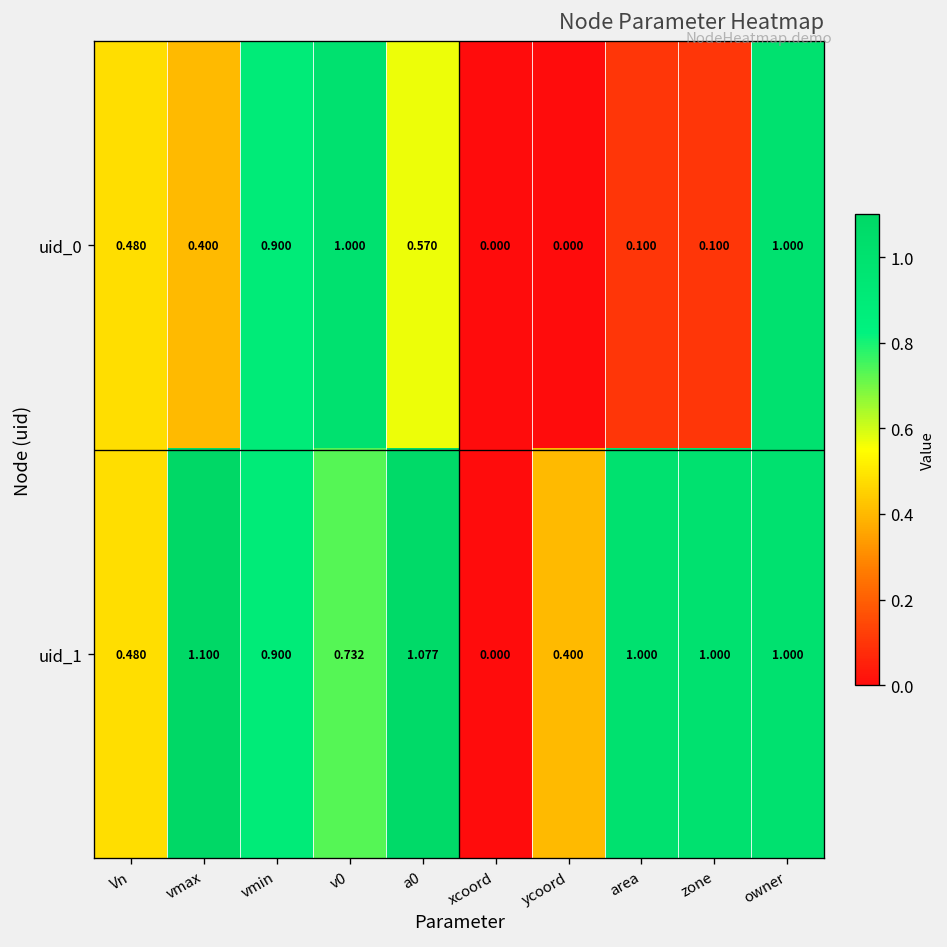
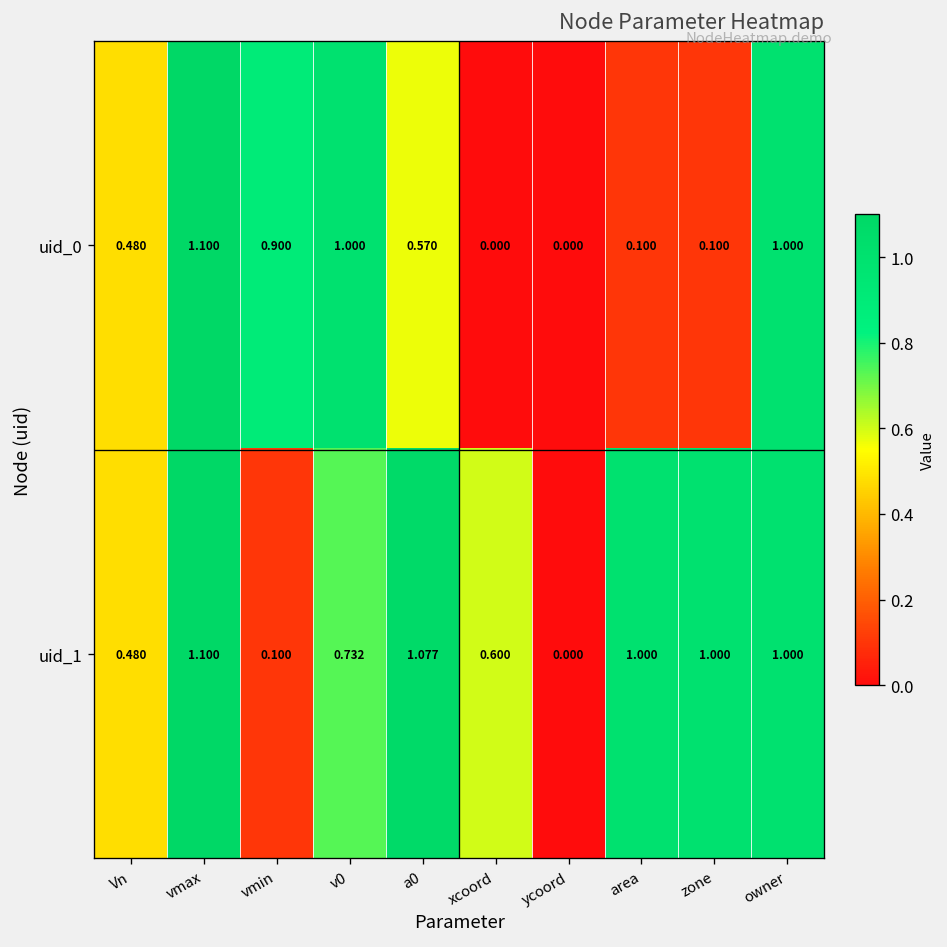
uid_0, vmax: 0.400 -> 1.100
uid_1, vmin: 0.900 -> 0.100
uid_1, xcoord: 0.000 -> 0.600
uid_1, ycoord: 0.400 -> 0.000
